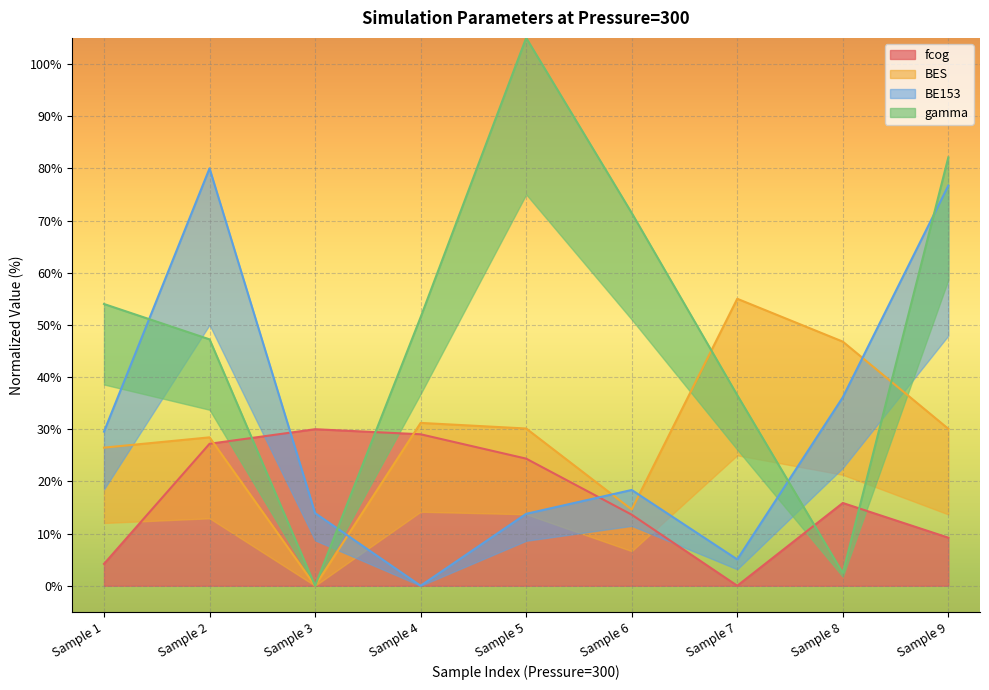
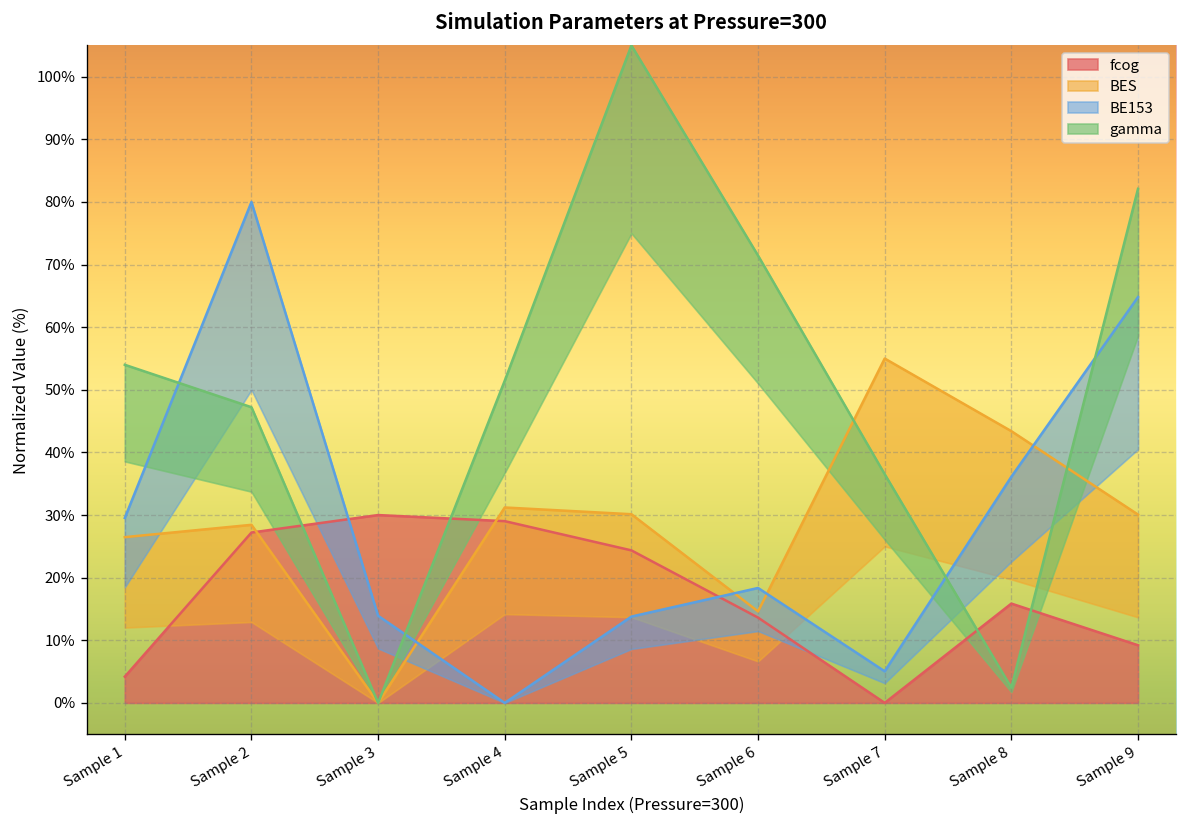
BES, Sample 8: 47% -> 43%
BE153, Sample 9: 77% -> 65%
